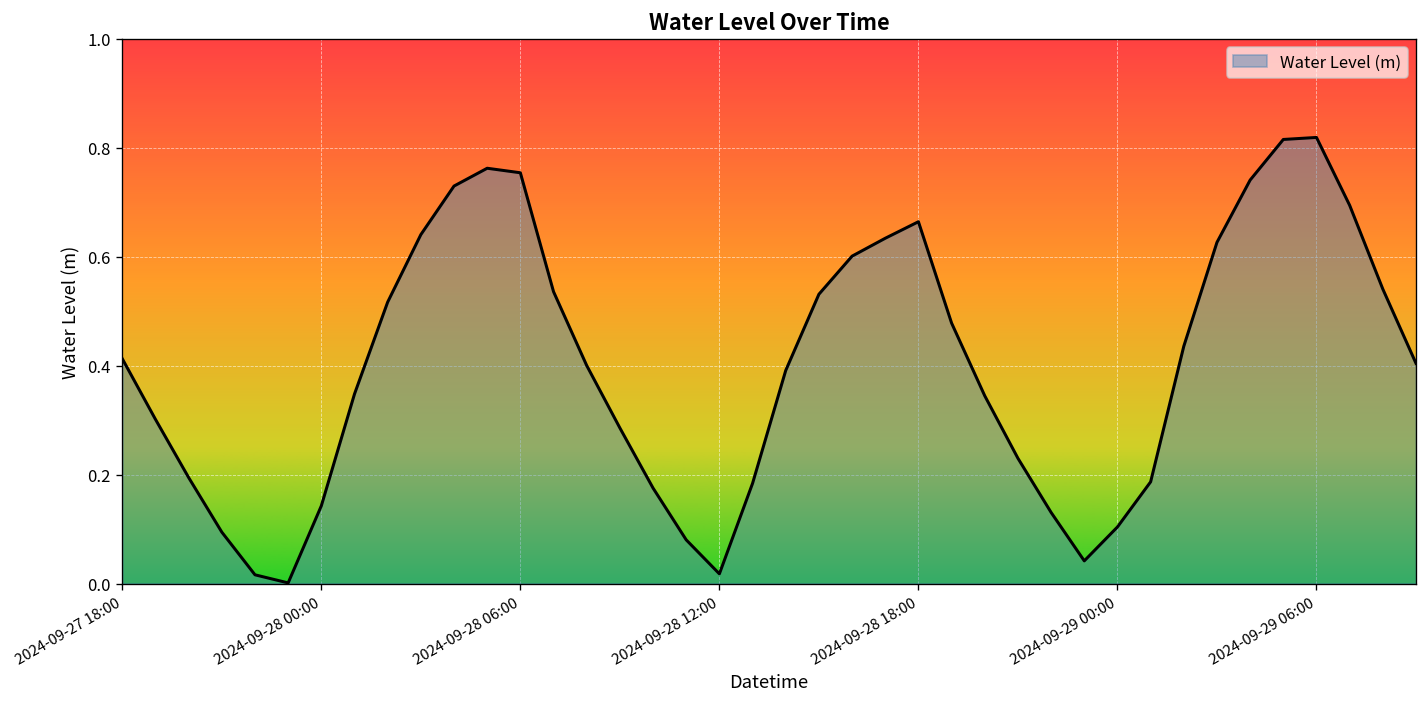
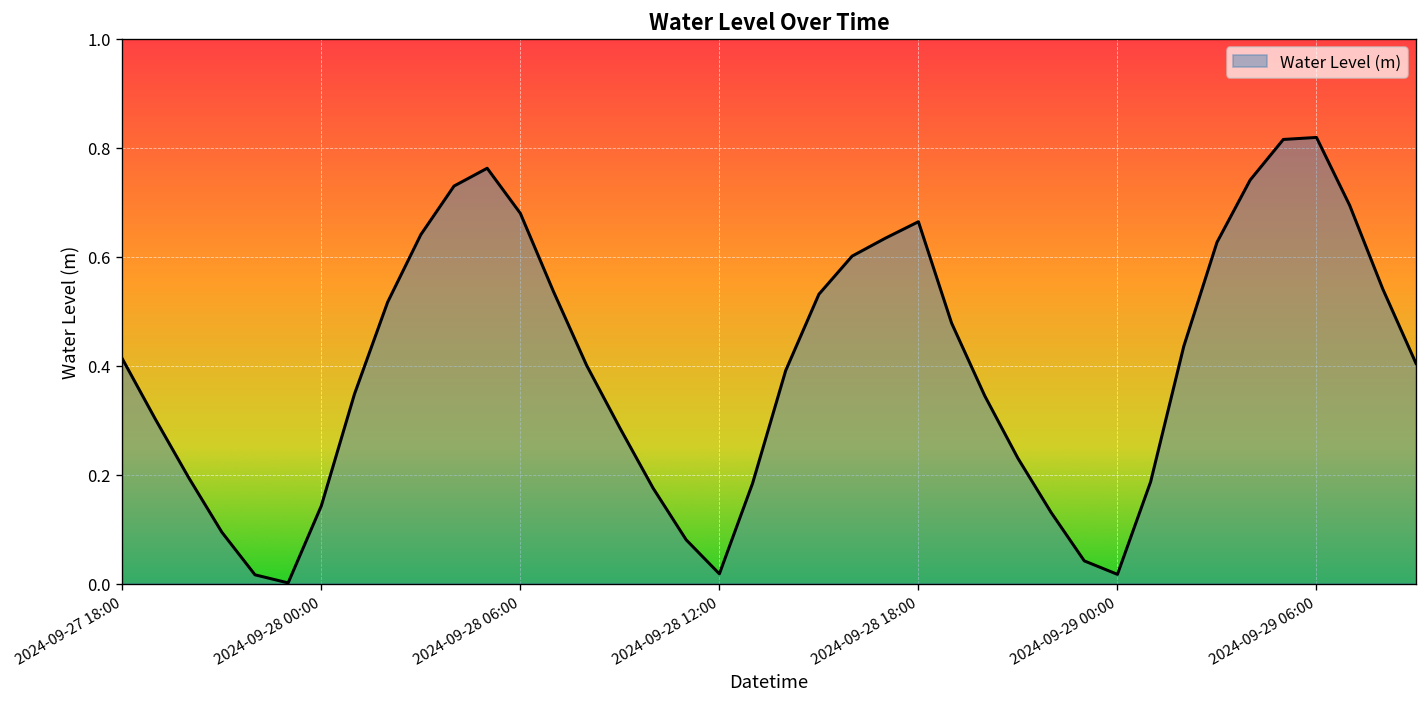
2024-09-28 06:00: 0.75 -> 0.68
2024-09-29 00:00: 0.10 -> 0.02
